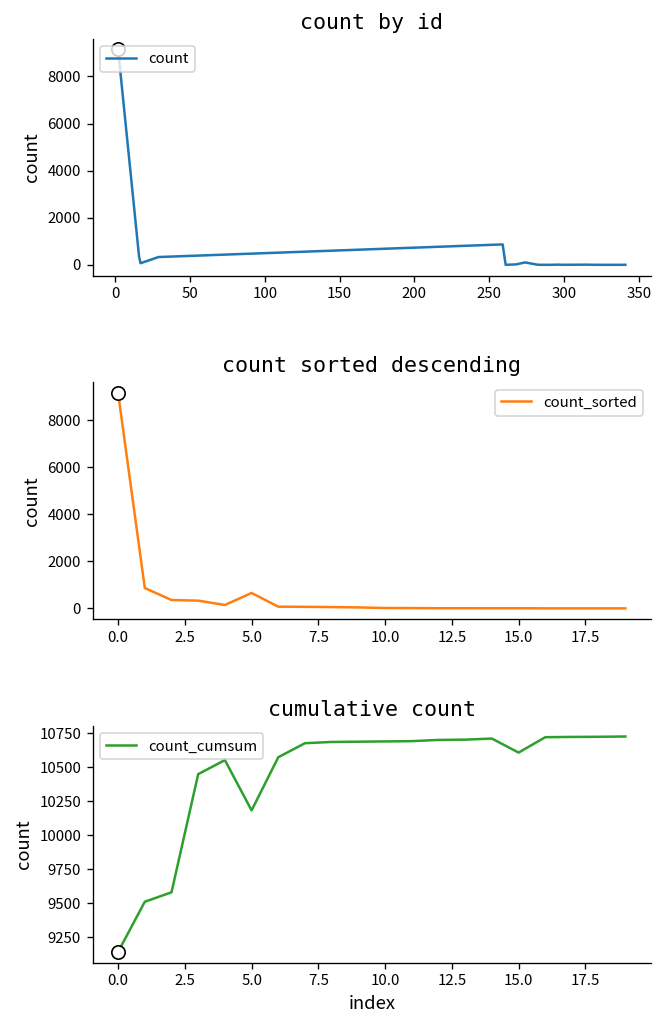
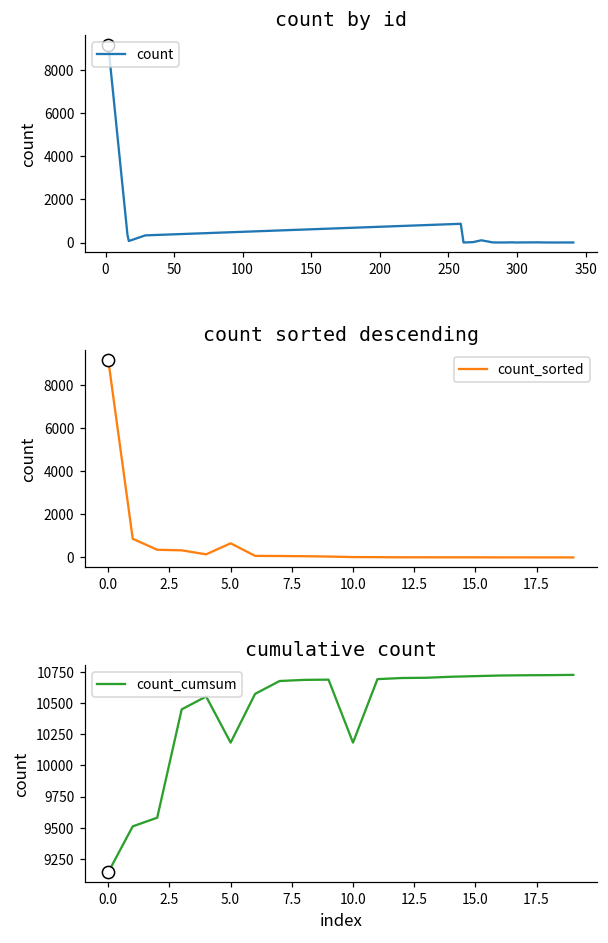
cumulative count, count_cumsum, 10.0: 10690 -> 10180
cumulative count, count_cumsum, 15.0: 10610 -> 10710
